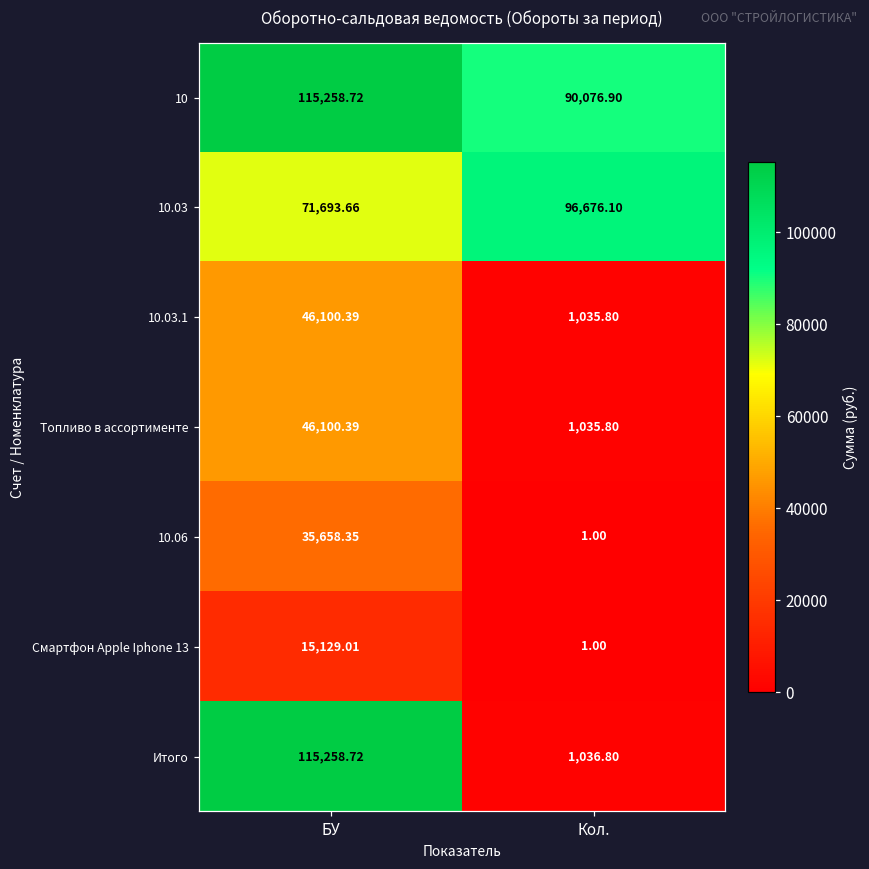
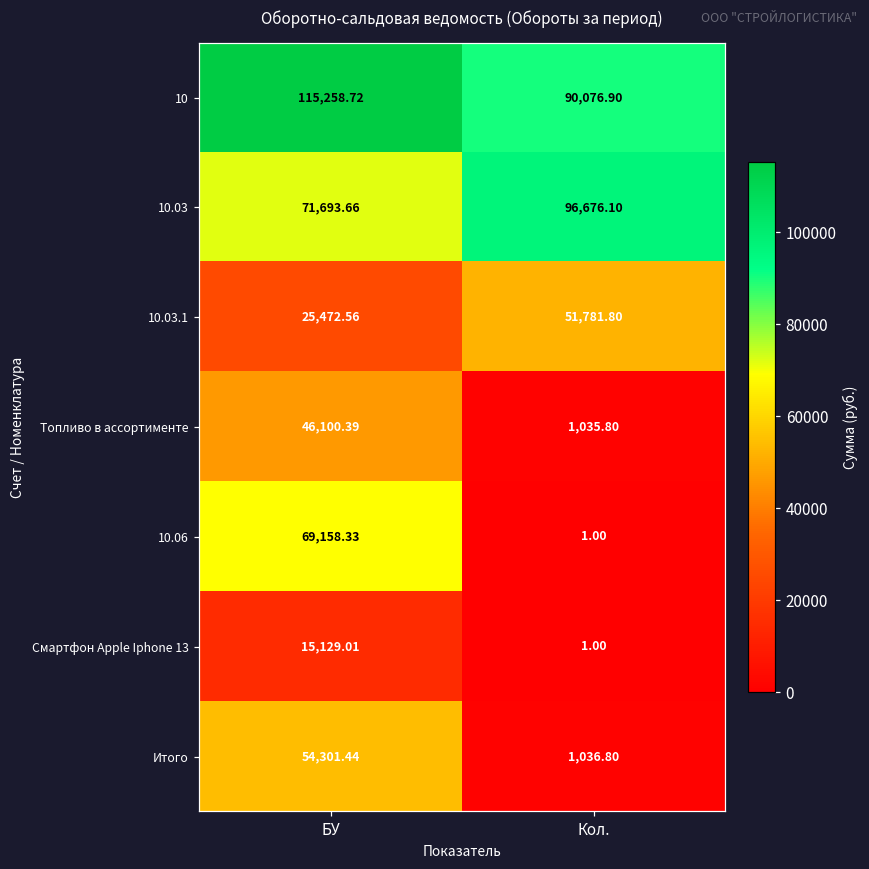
10.03.1, БУ: 46,100.39 -> 25,472.56
10.03.1, Кол.: 1,035.80 -> 51,781.80
10.06, БУ: 35,658.35 -> 69,158.33
Итого, БУ: 115,258.72 -> 54,301.44
